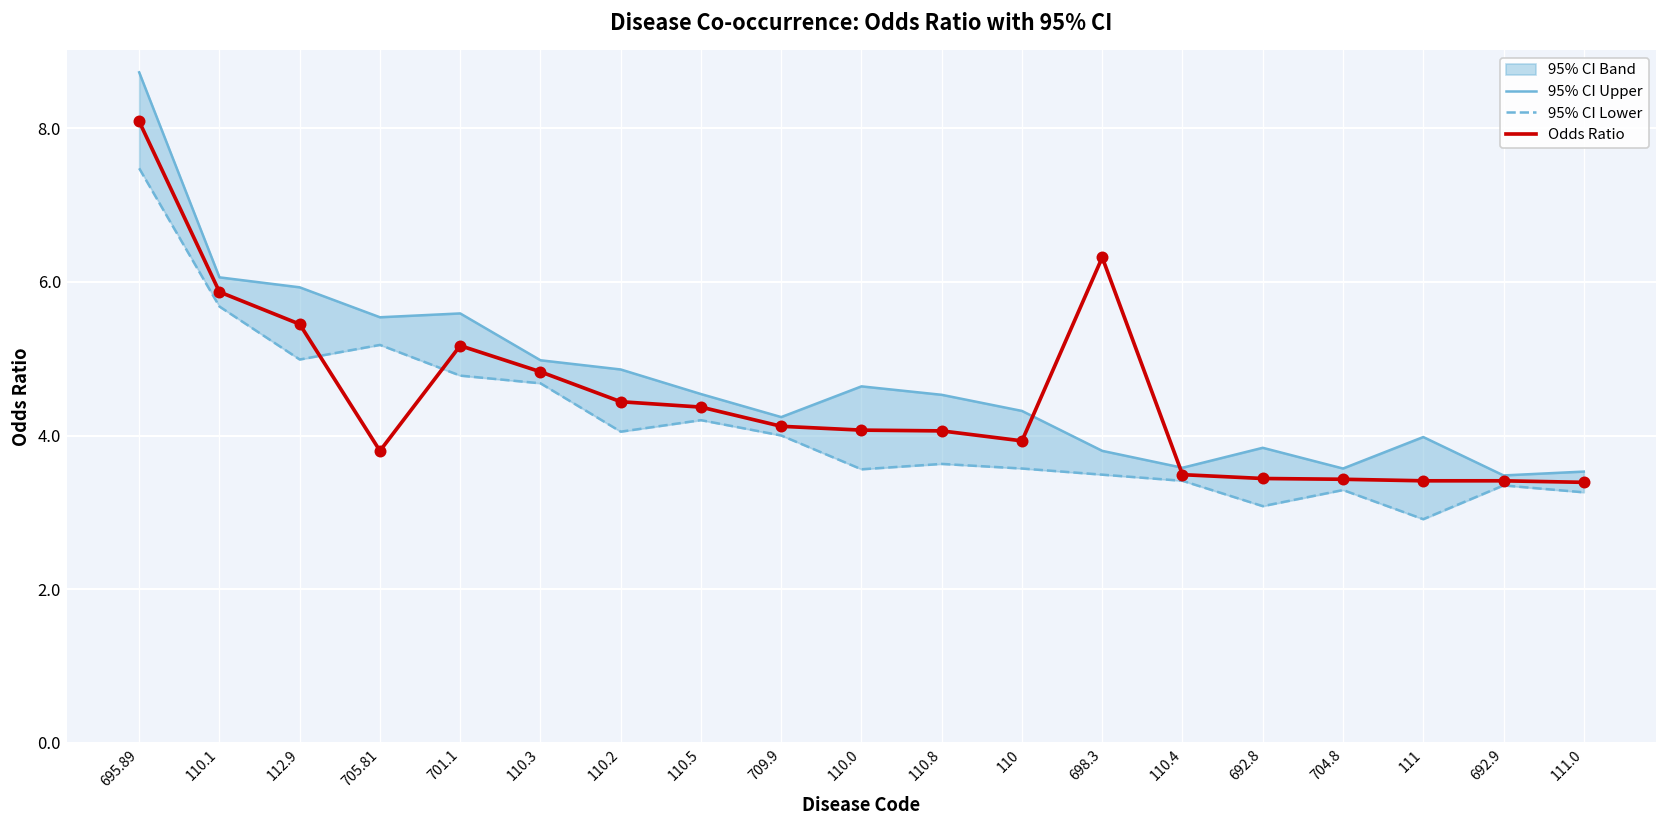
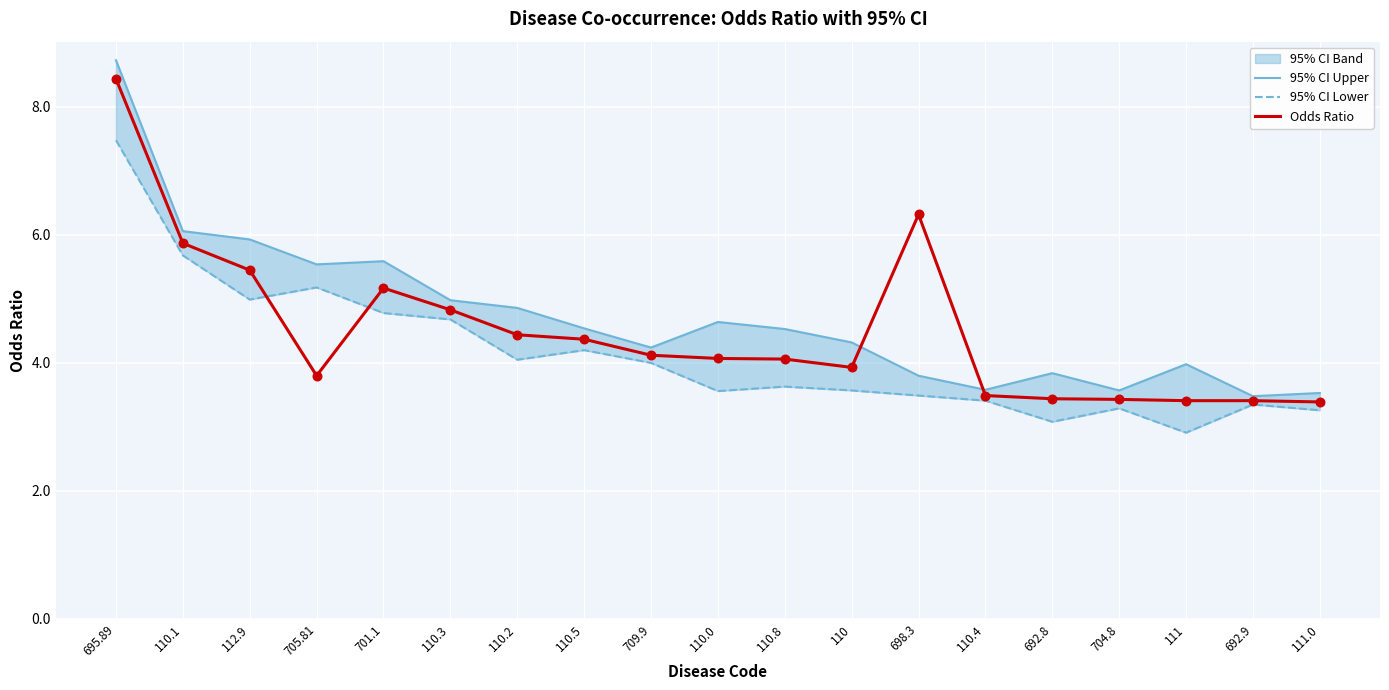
Odds Ratio, 695.89: 8.1 -> 8.4
